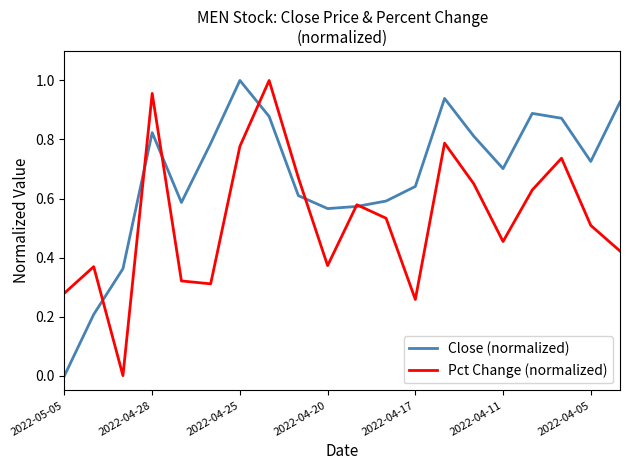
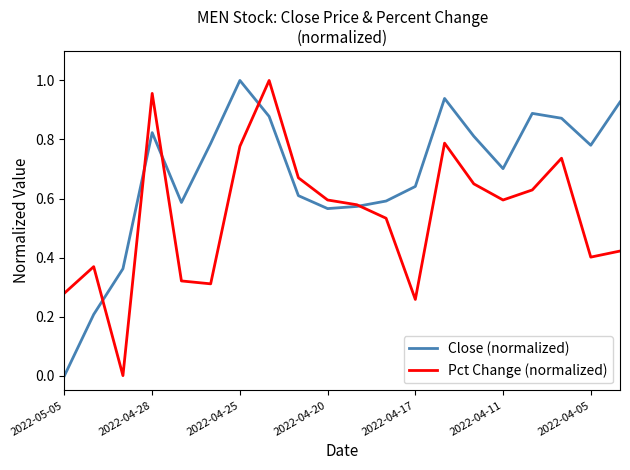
Pct Change (normalized), 2022-04-20: 0.37 -> 0.59
Pct Change (normalized), 2022-04-11: 0.45 -> 0.59
Close (normalized), 2022-04-05: 0.73 -> 0.78
Pct Change (normalized), 2022-04-05: 0.51 -> 0.40
